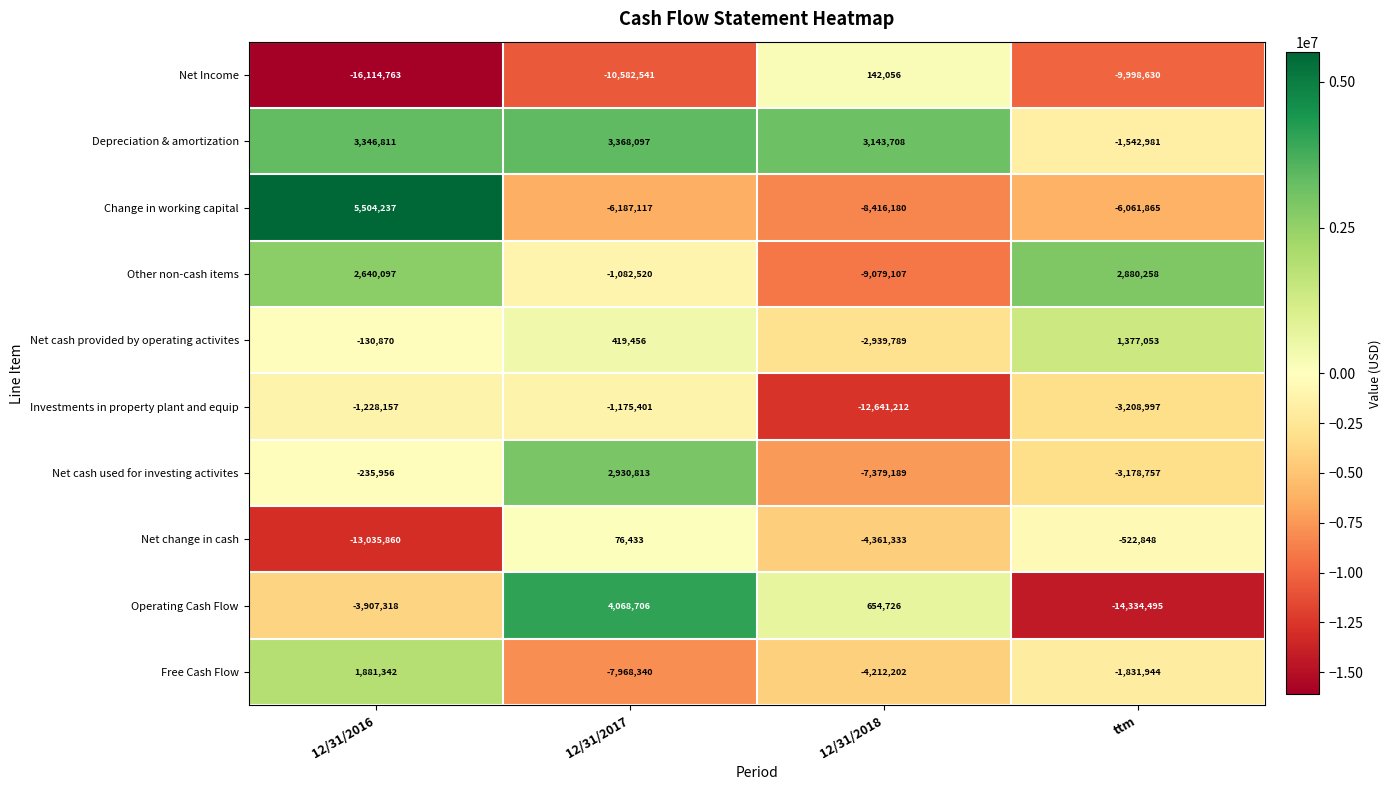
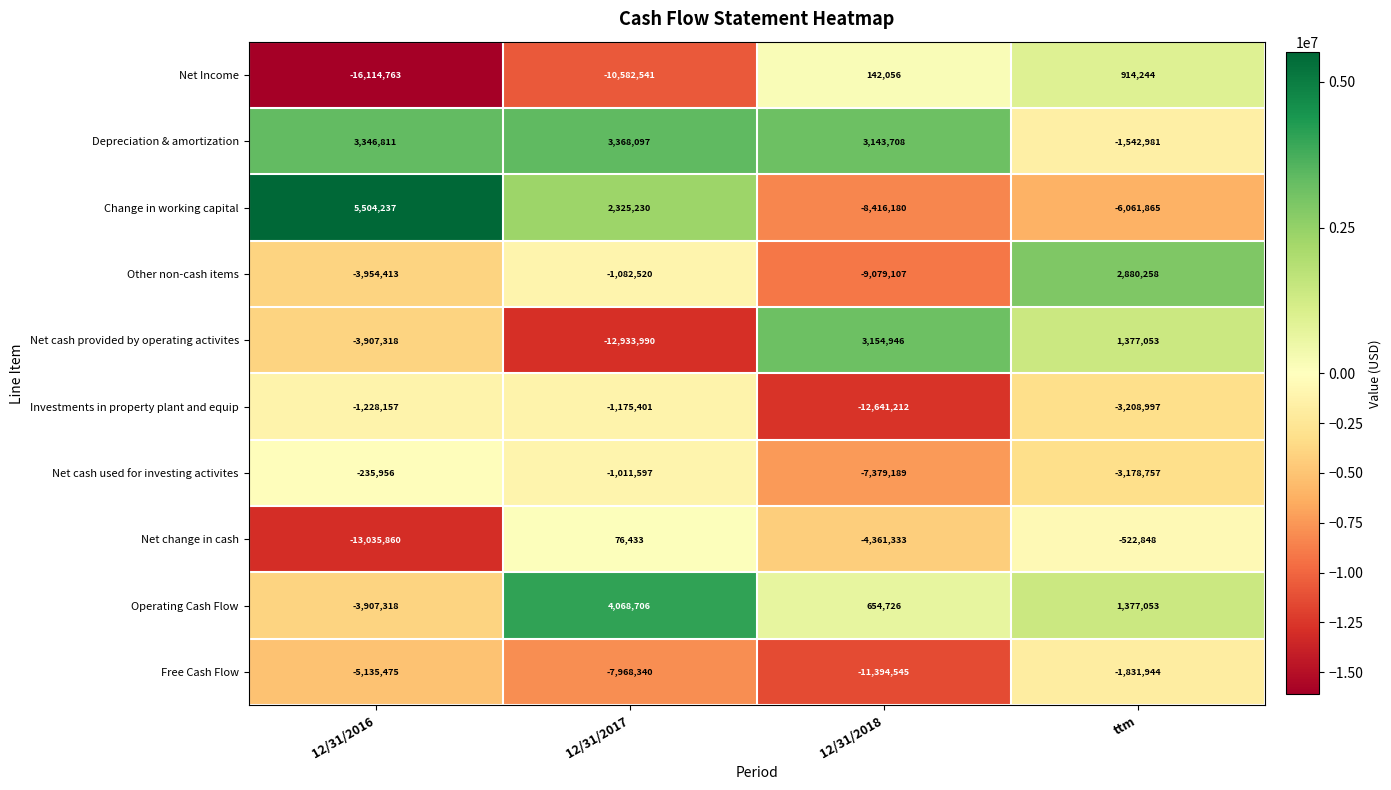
Net Income, ttm: -9,998,630 -> 914,244
Change in working capital, 12/31/2017: -6,187,117 -> 2,325,230
Other non-cash items, 12/31/2016: 2,640,097 -> -3,954,413
Net cash provided by operating activites, 12/31/2016: -130,870 -> -3,907,318
Net cash provided by operating activites, 12/31/2017: 419,456 -> -12,933,990
Net cash provided by operating activites, 12/31/2018: -2,939,789 -> 3,154,946
Net cash used for investing activites, 12/31/2017: 2,930,813 -> -1,011,597
Operating Cash Flow, ttm: -14,334,495 -> 1,377,053
Free Cash Flow, 12/31/2016: 1,881,342 -> -5,135,475
Free Cash Flow, 12/31/2018: -4,212,202 -> -11,394,545
